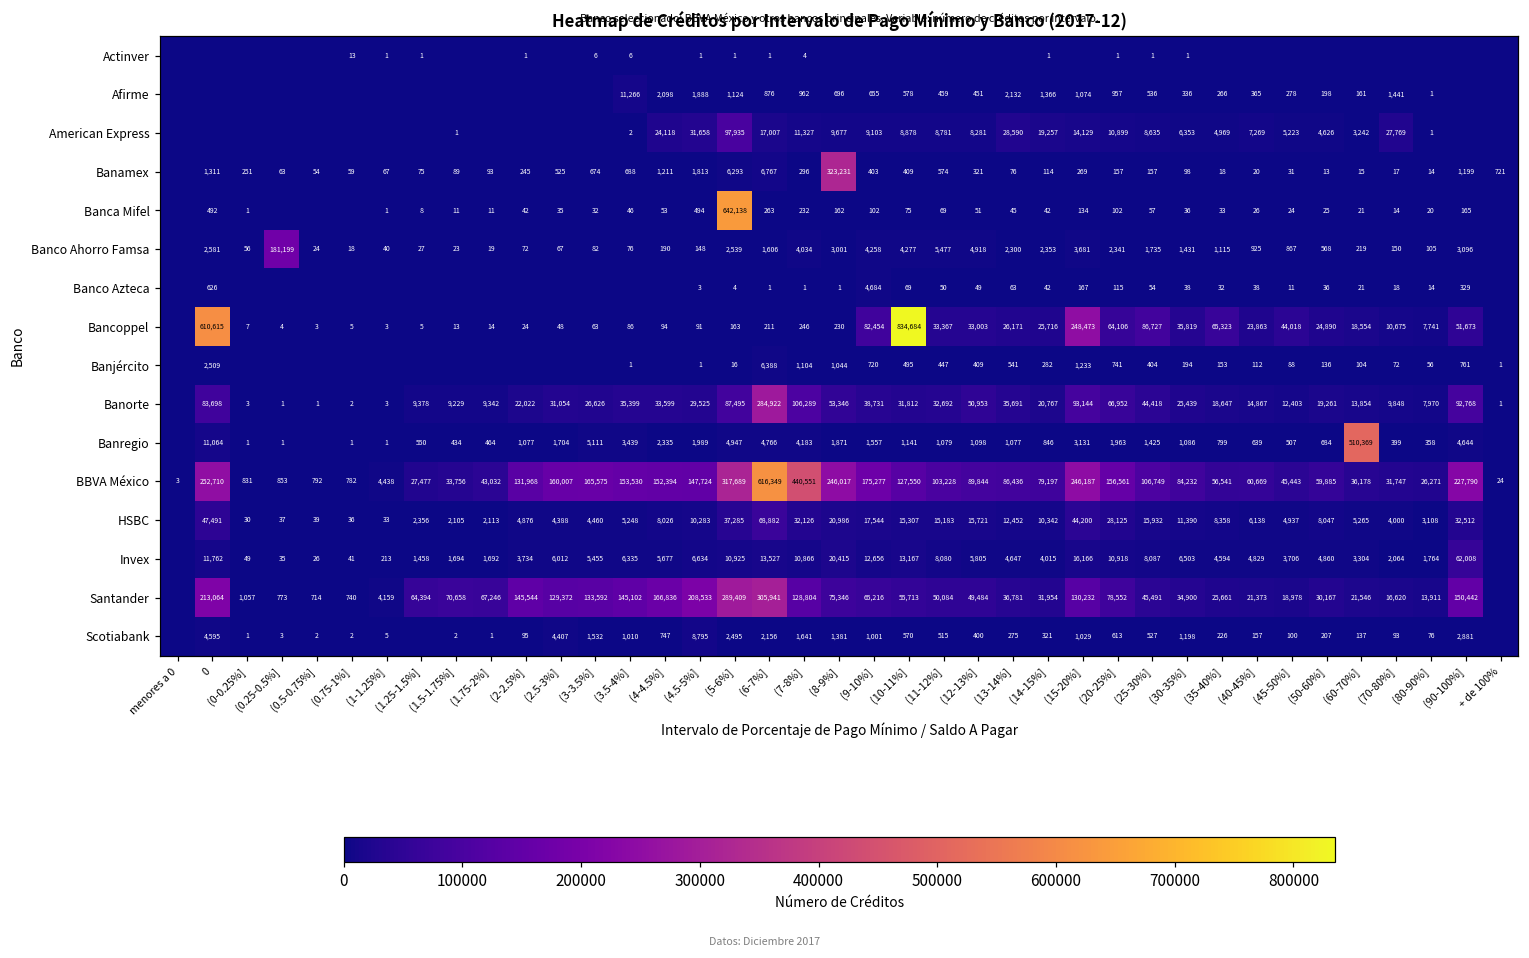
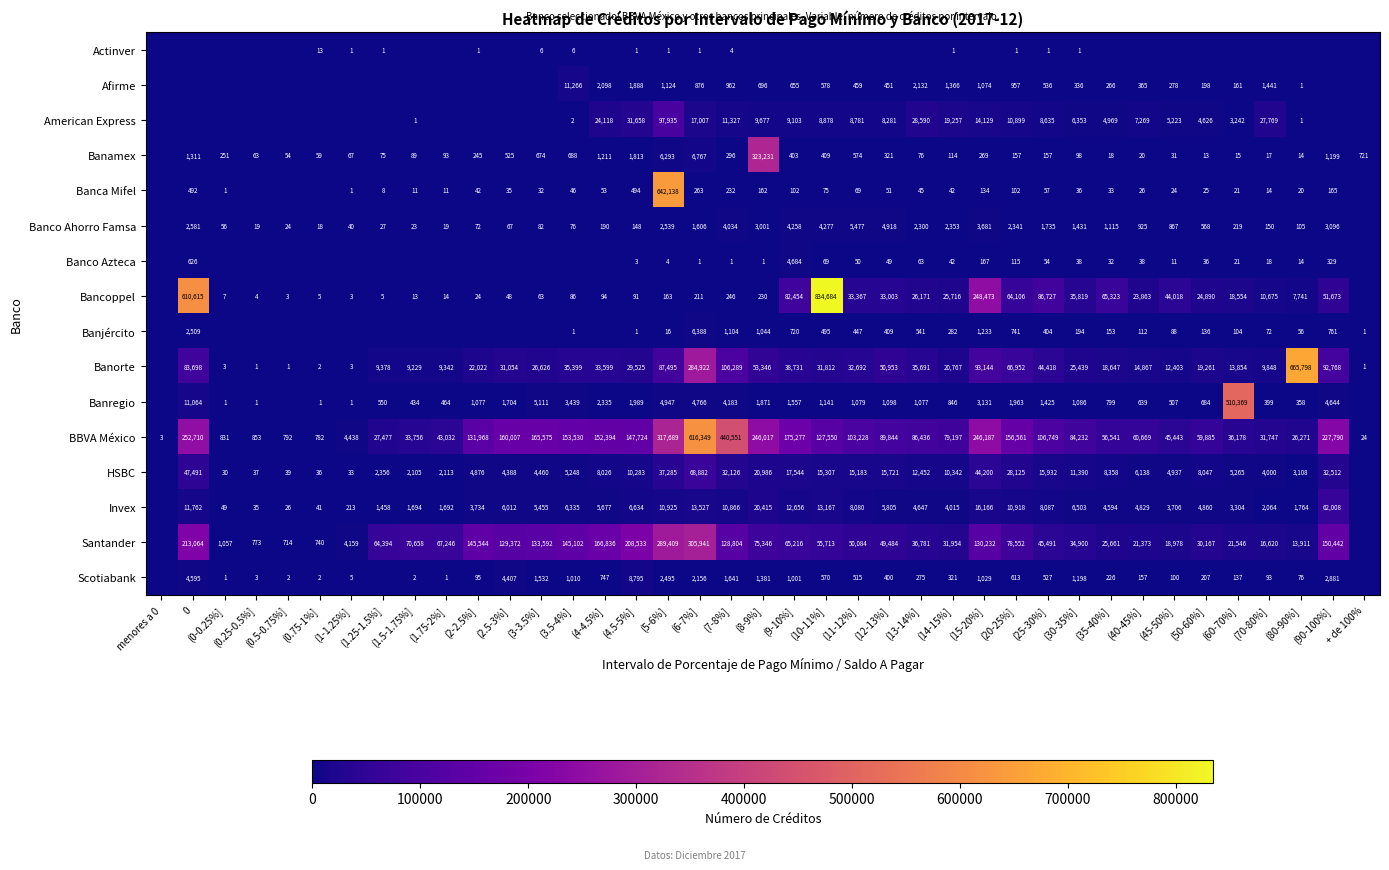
Banco Ahorro Famsa, (0.25-0.5%]: 181,199 -> 19
Banorte, (80-90%]: 7,970 -> 665,798
